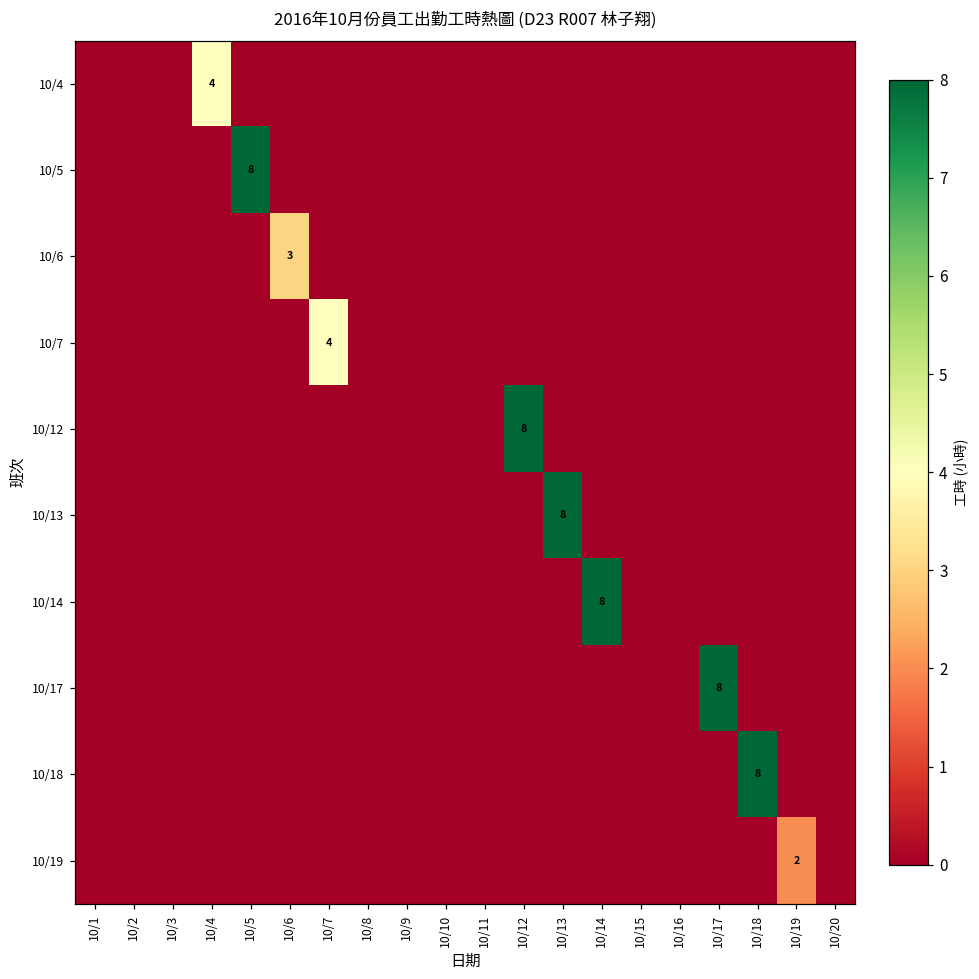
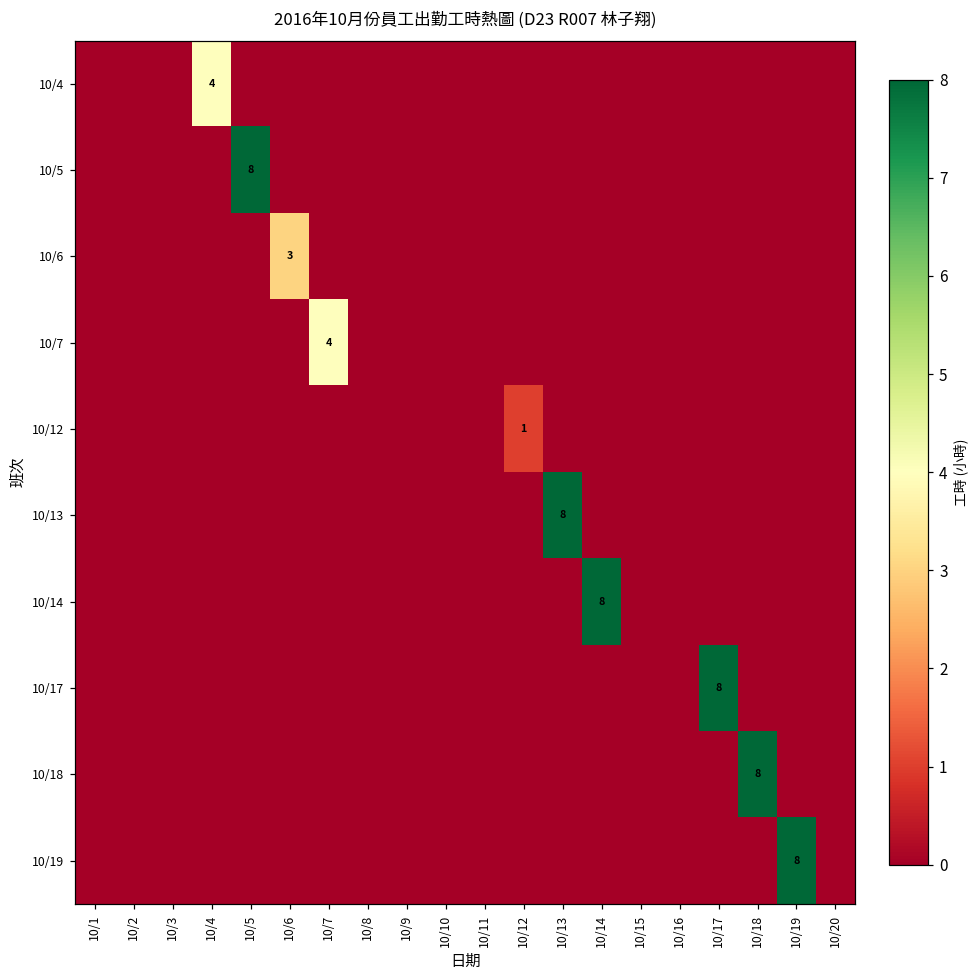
10/12, 10/12: 8 -> 1
10/19, 10/19: 2 -> 8
